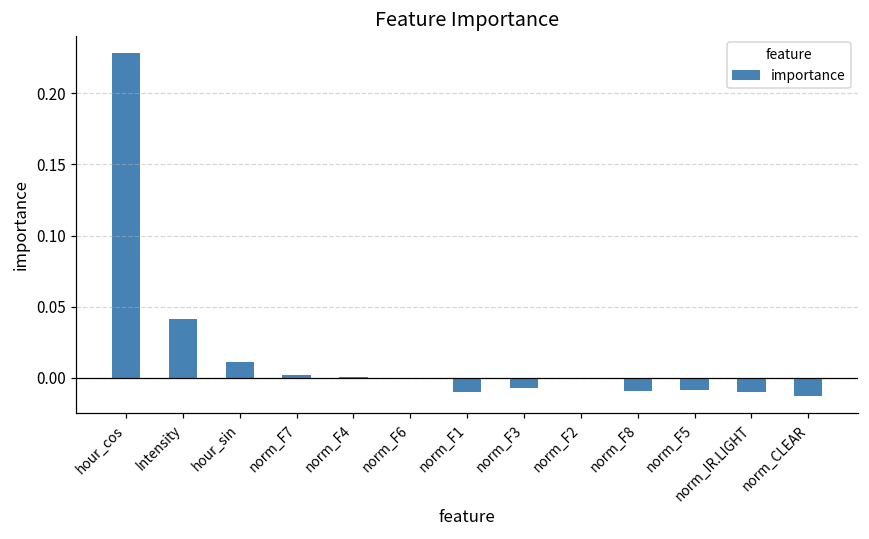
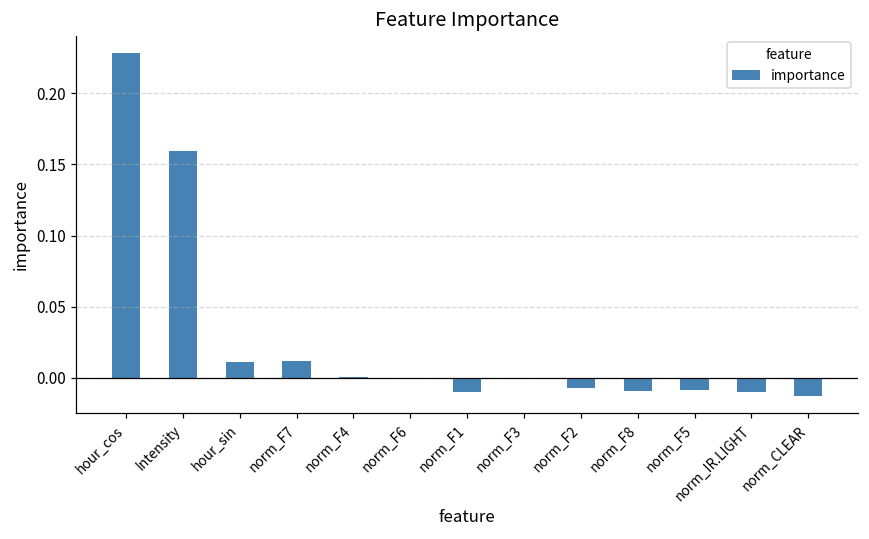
Intensity: 0.041 -> 0.160
norm_F7: 0.002 -> 0.011
norm_F3: -0.007 -> 0.000
norm_F2: 0.000 -> -0.007
